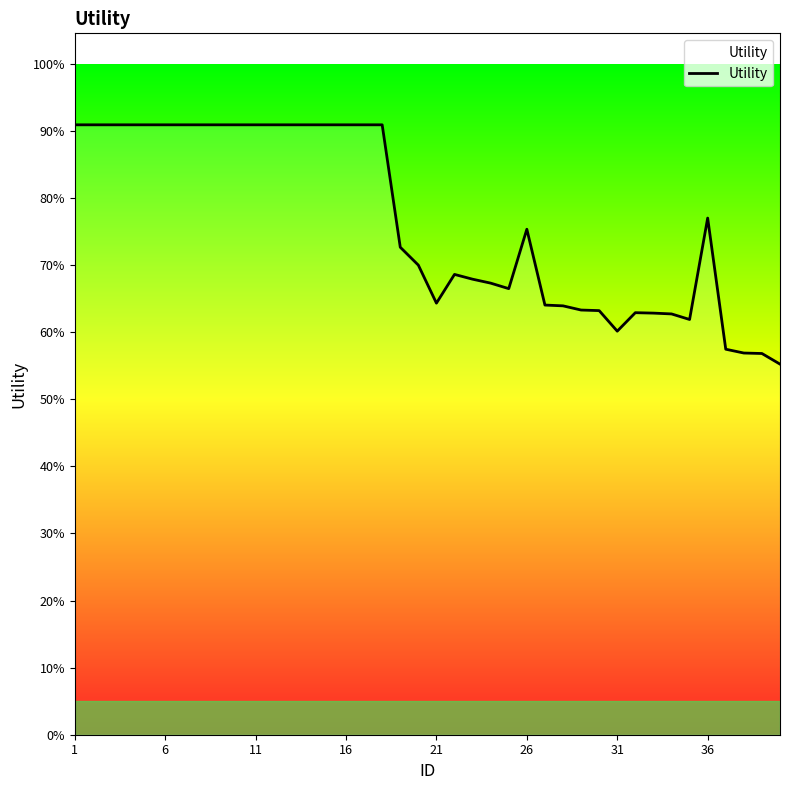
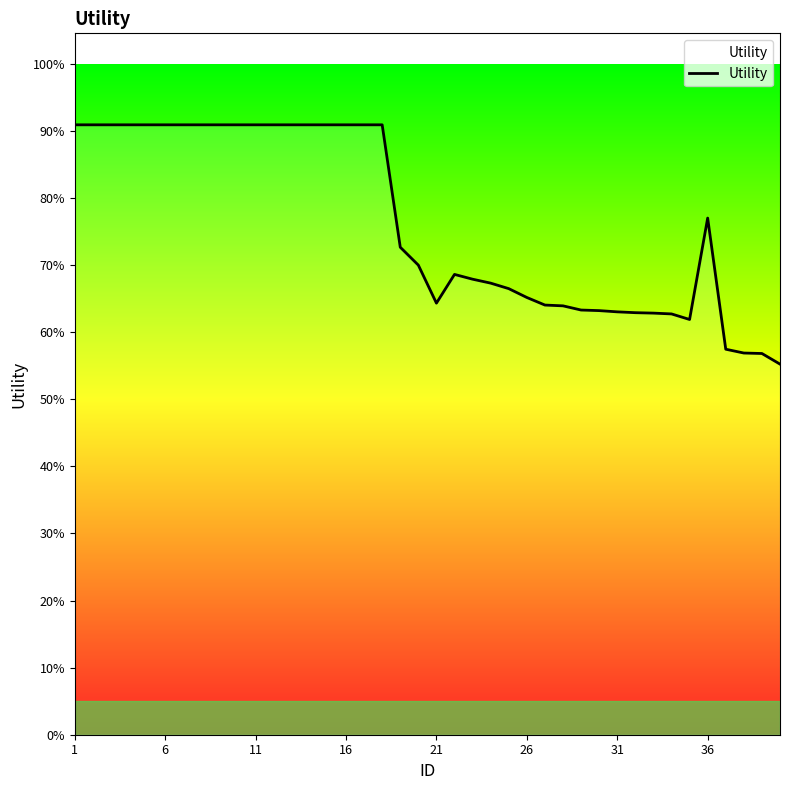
26: 75% -> 65%
31: 60% -> 63%
